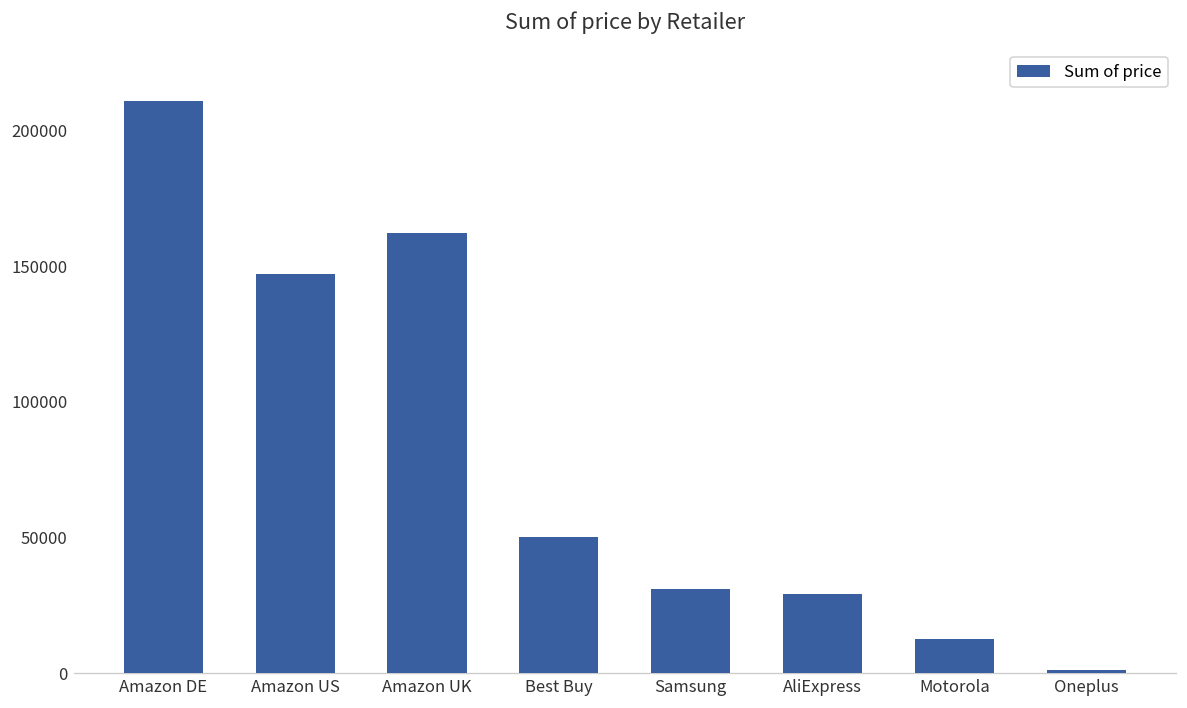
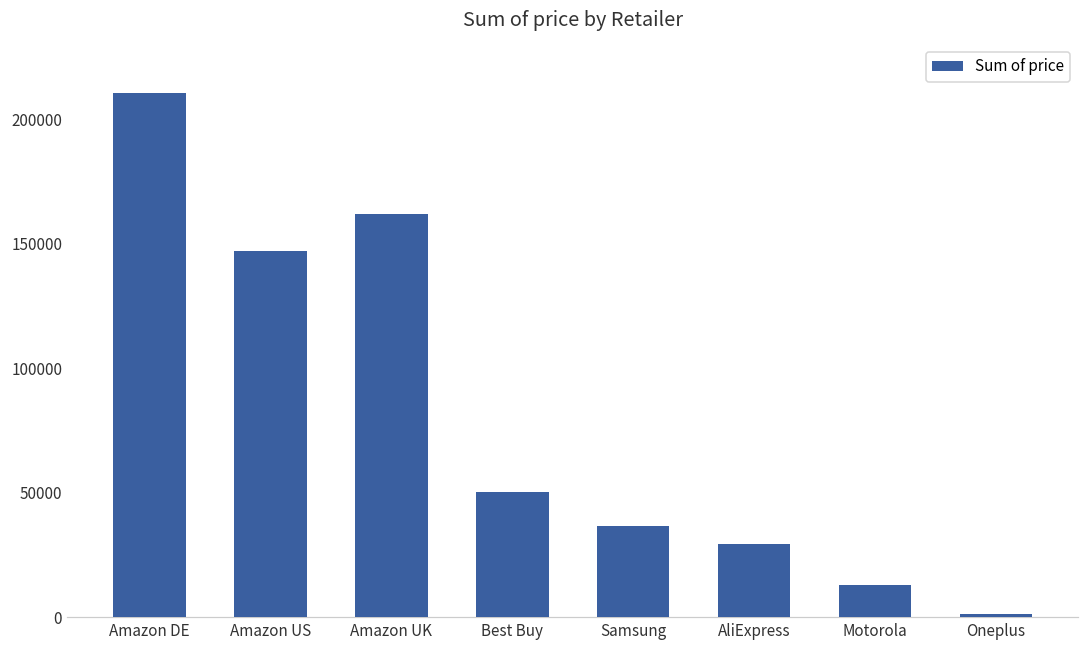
Samsung: 31000 -> 36000
